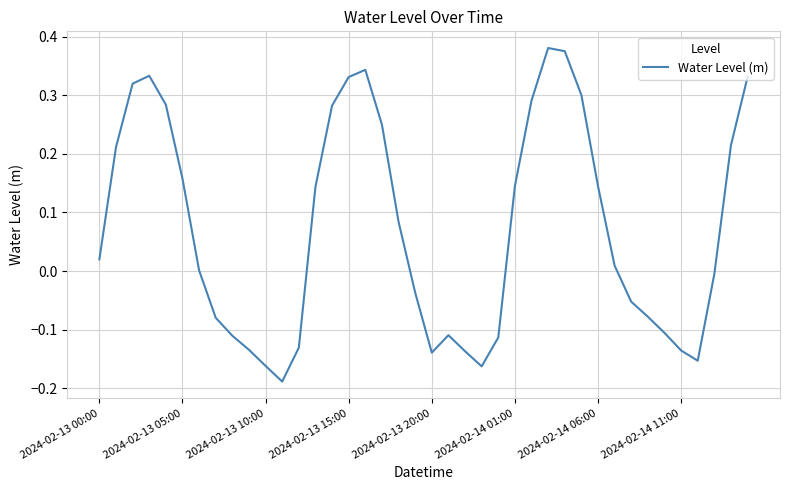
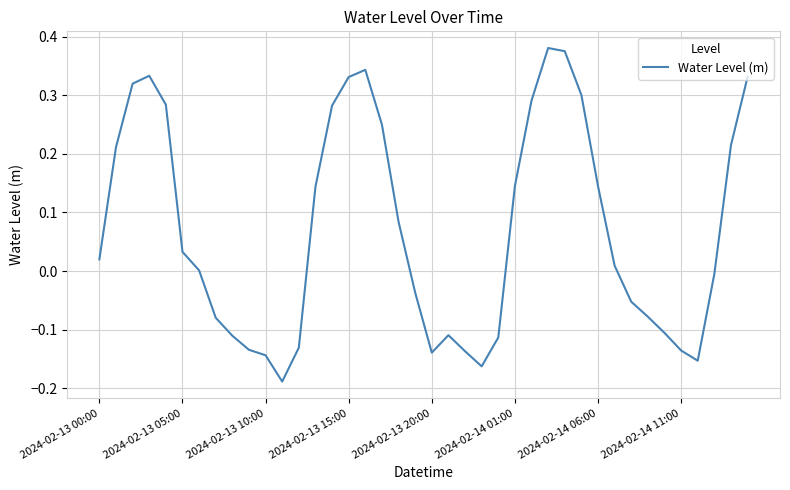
2024-02-13 05:00: 0.16 -> 0.03
2024-02-13 10:00: -0.16 -> -0.14
